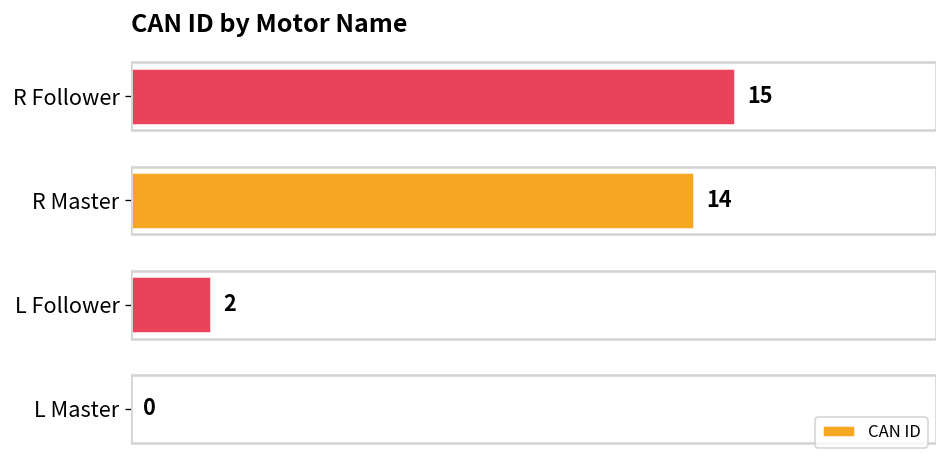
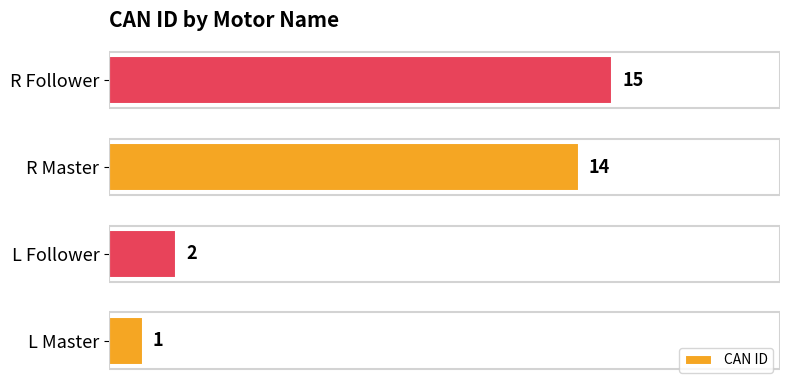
L Master: 0 -> 1
